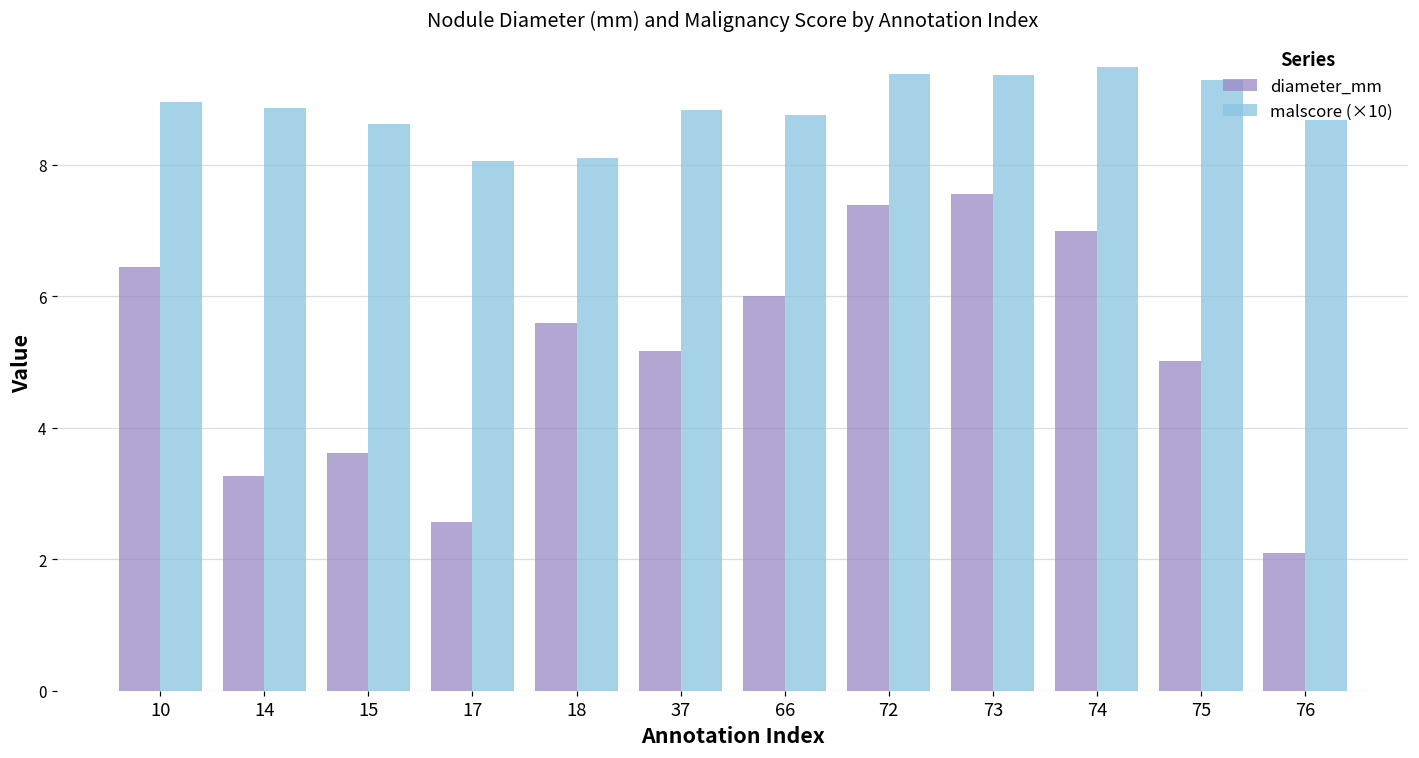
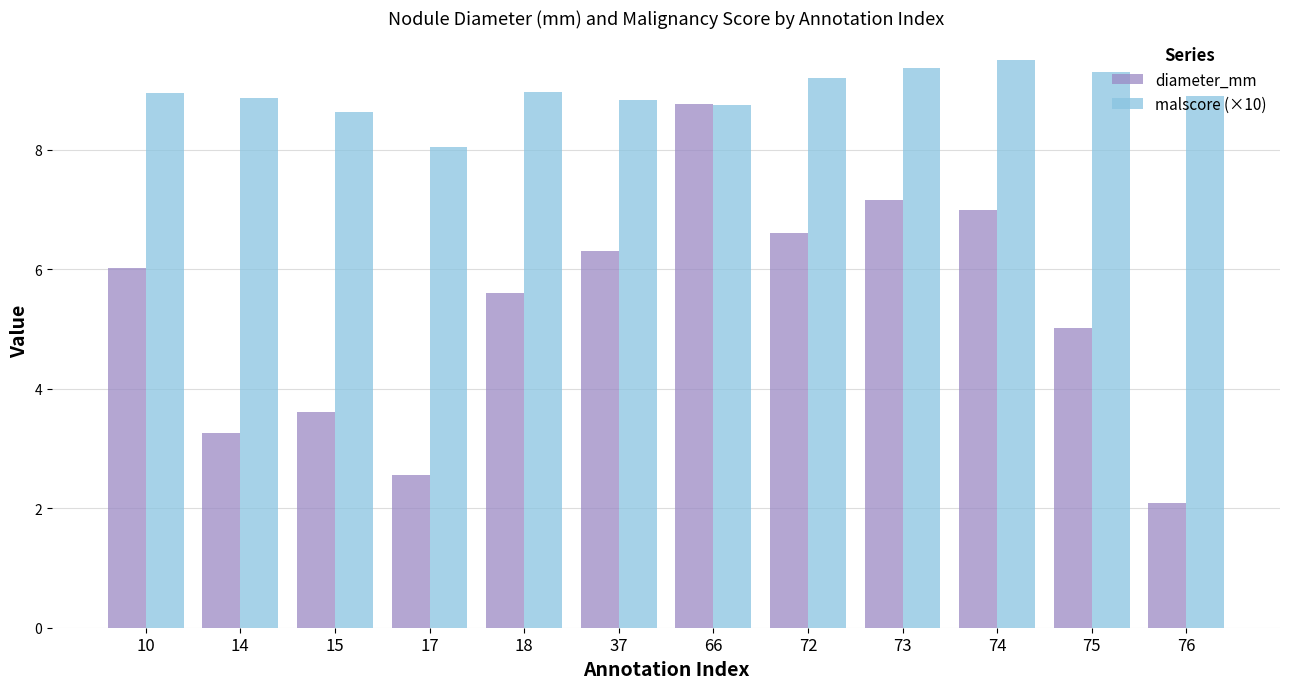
diameter_mm, 10: 6.4 -> 6.0
malscore (×10), 18: 8.1 -> 9.0
diameter_mm, 37: 5.2 -> 6.3
diameter_mm, 66: 6.0 -> 8.8
diameter_mm, 72: 7.4 -> 6.6
malscore (×10), 72: 9.4 -> 9.2
diameter_mm, 73: 7.6 -> 7.2
malscore (×10), 76: 8.7 -> 8.9
